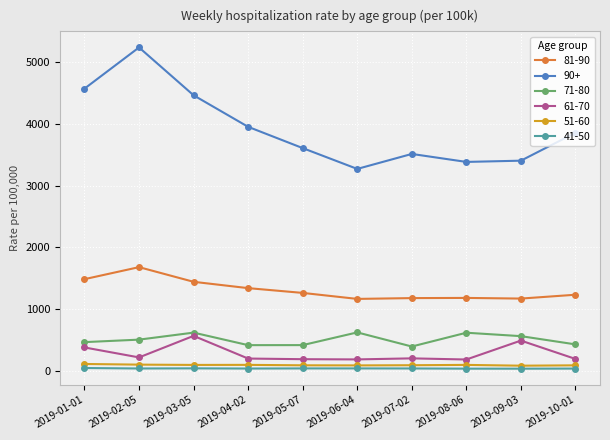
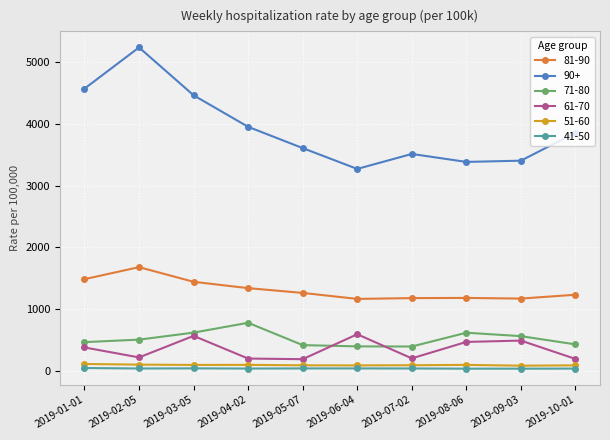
71-80, 2019-04-02: 400 -> 800
71-80, 2019-06-04: 600 -> 400
61-70, 2019-06-04: 200 -> 600
61-70, 2019-08-06: 200 -> 500
